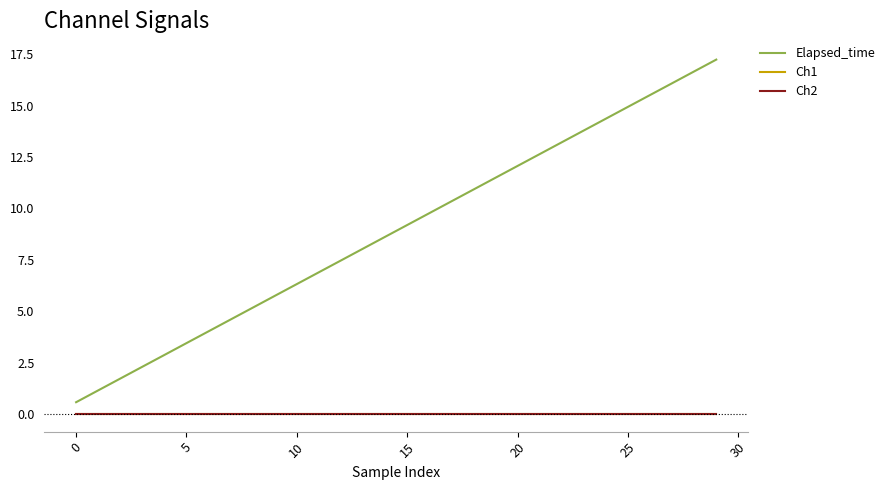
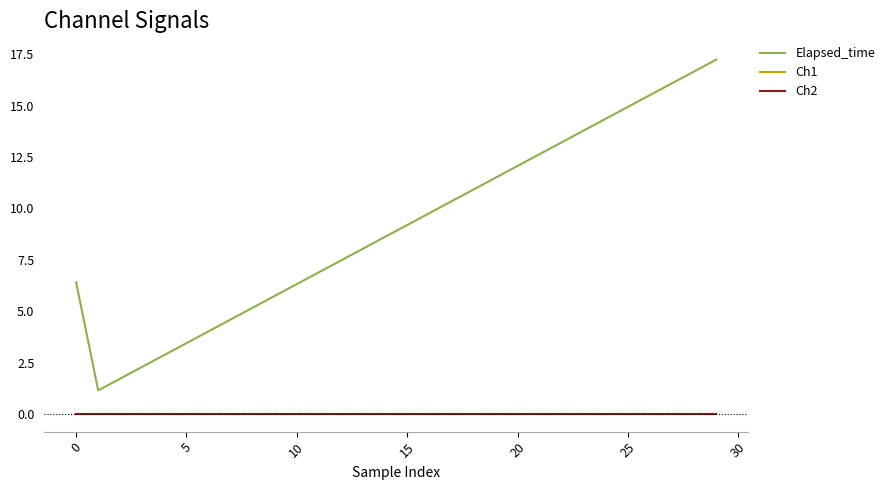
Elapsed_time, 0: 0.6 -> 6.4
